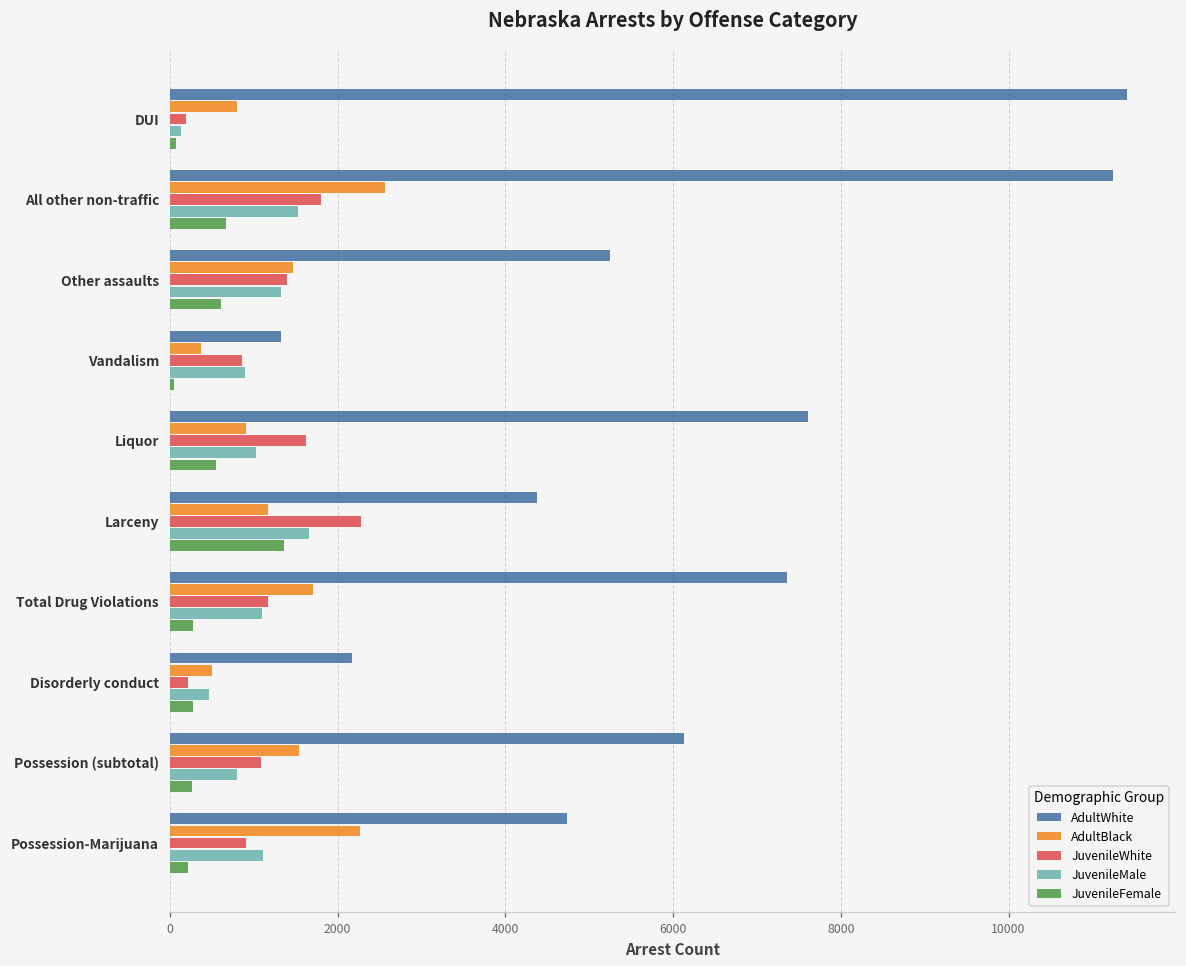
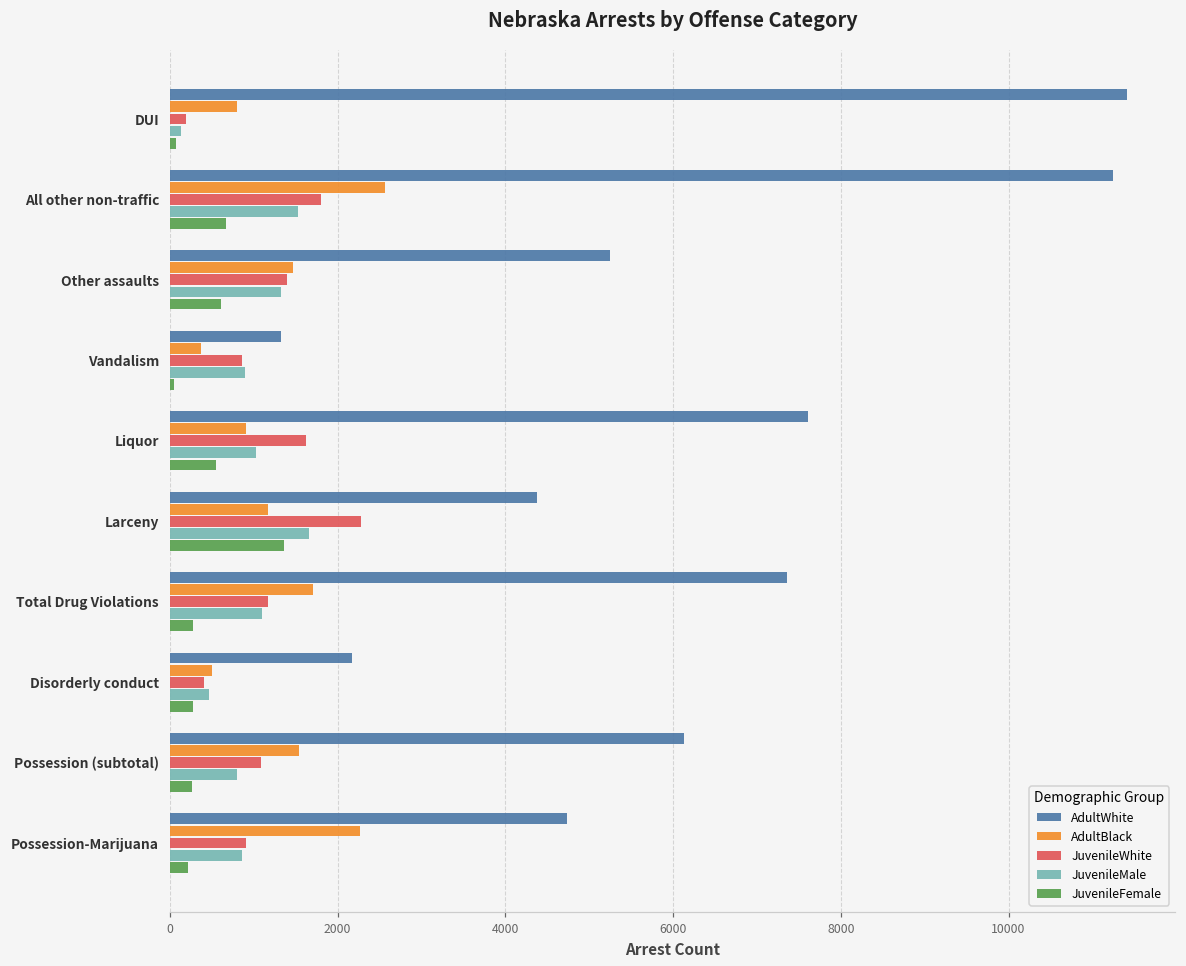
JuvenileWhite, Disorderly conduct: 200 -> 400
JuvenileMale, Possession-Marijuana: 1100 -> 900
